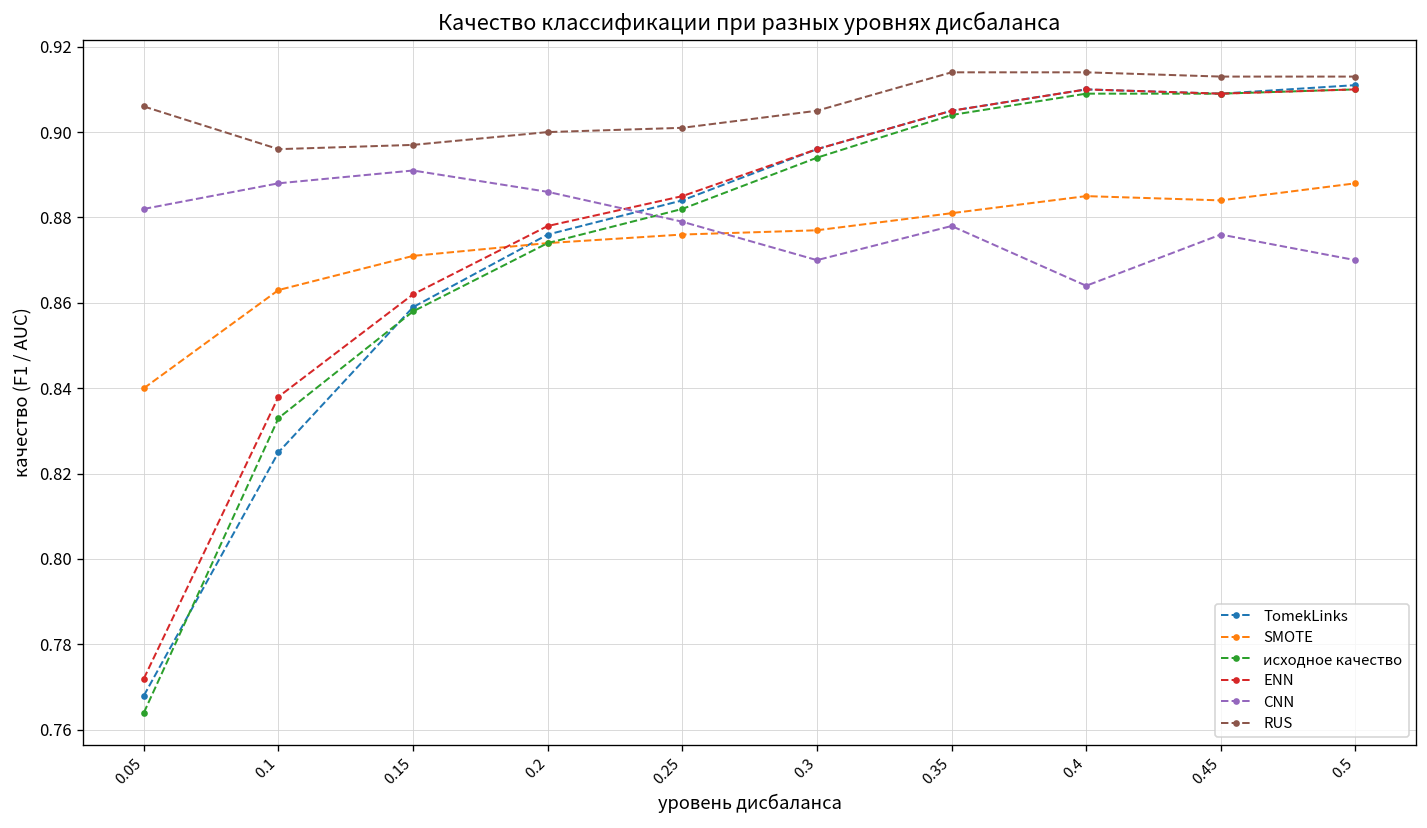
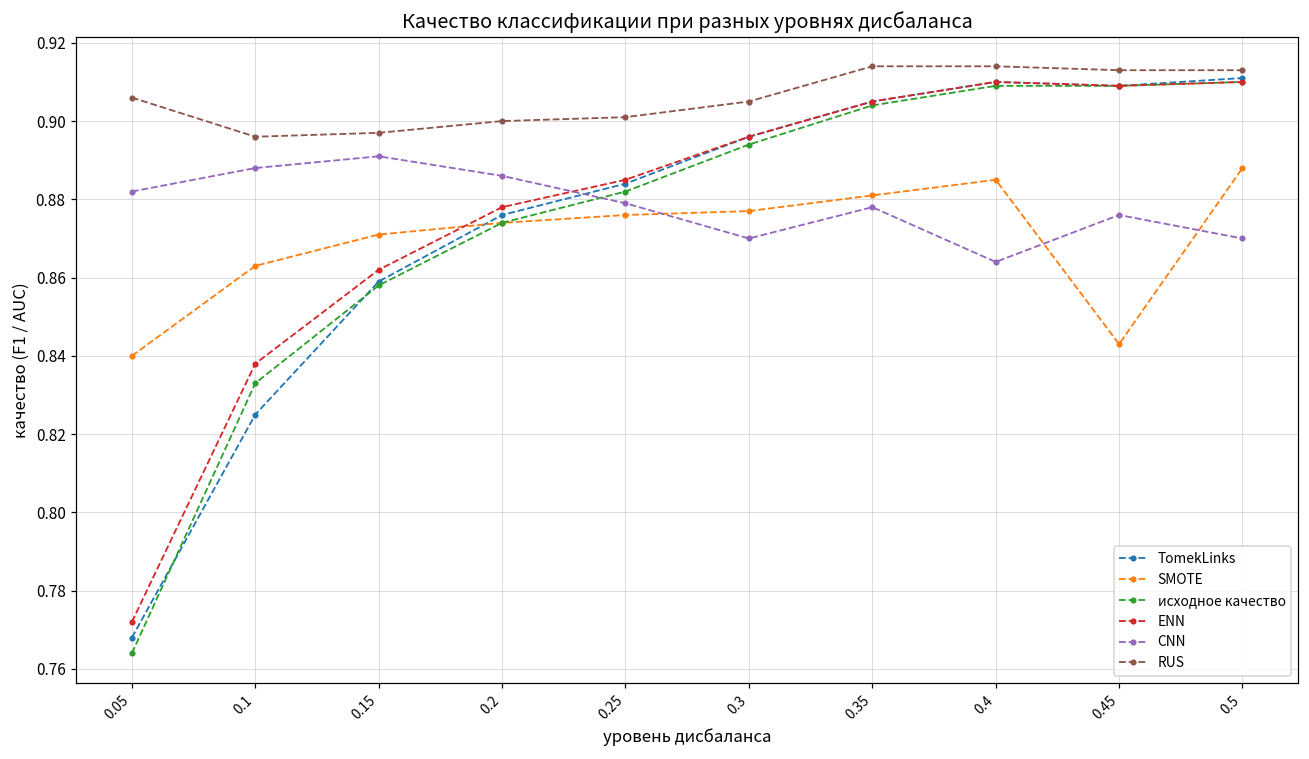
SMOTE, 0.45: 0.884 -> 0.843
